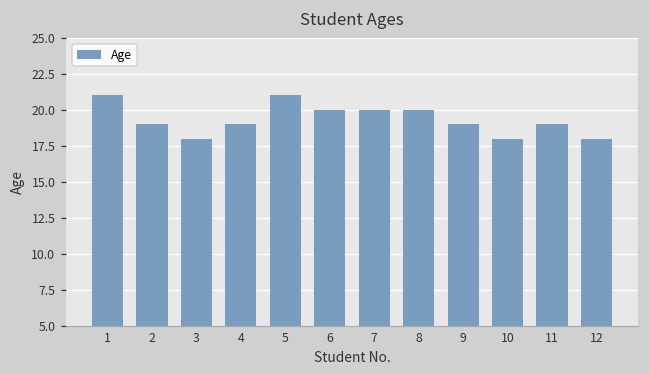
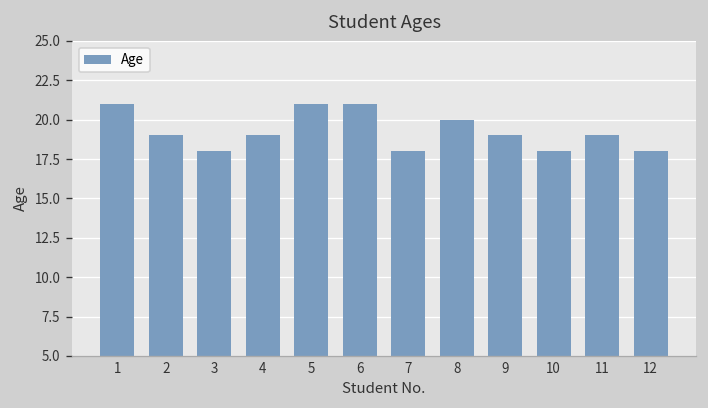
6: 20 -> 21
7: 20 -> 18
